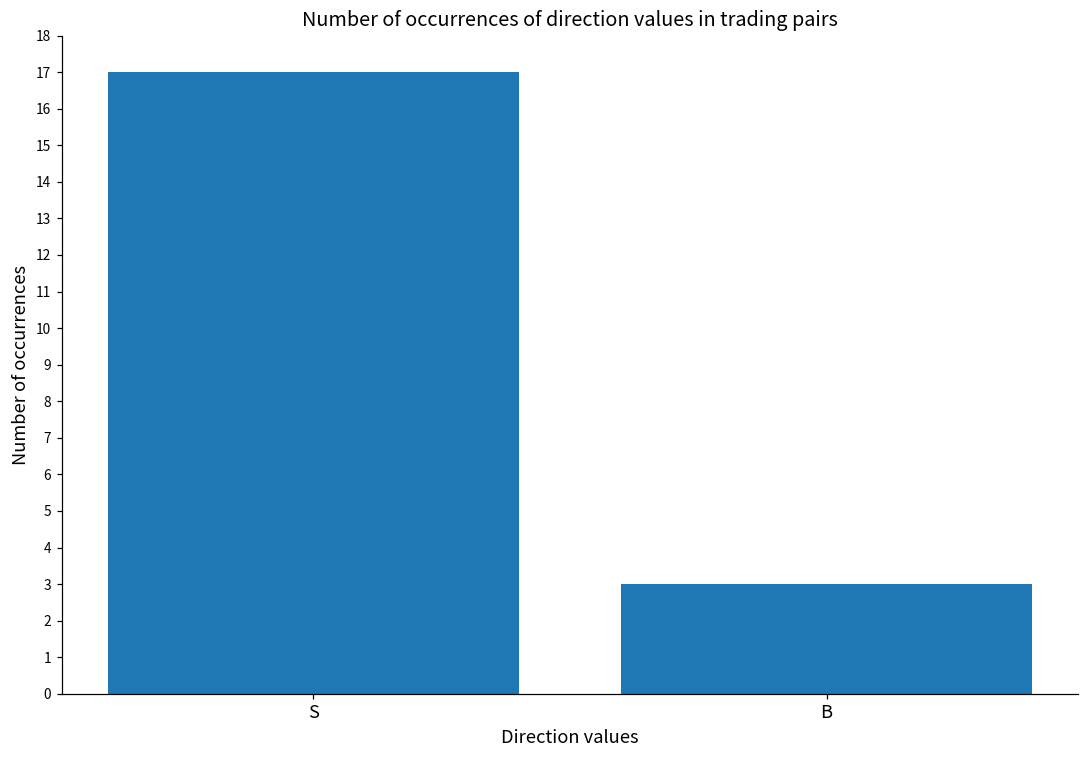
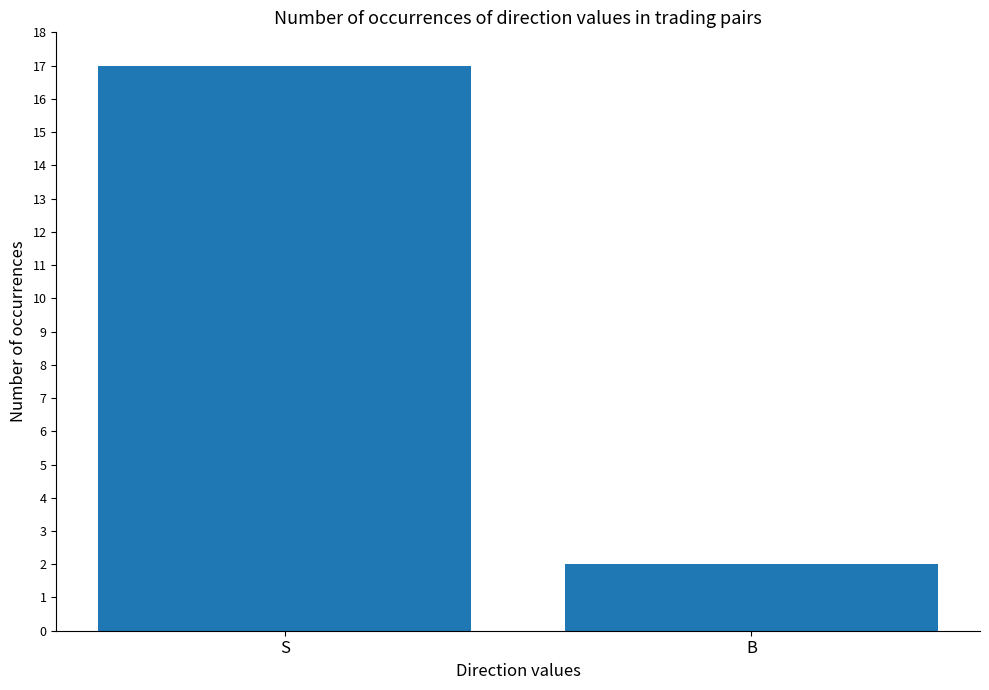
B: 3 -> 2
